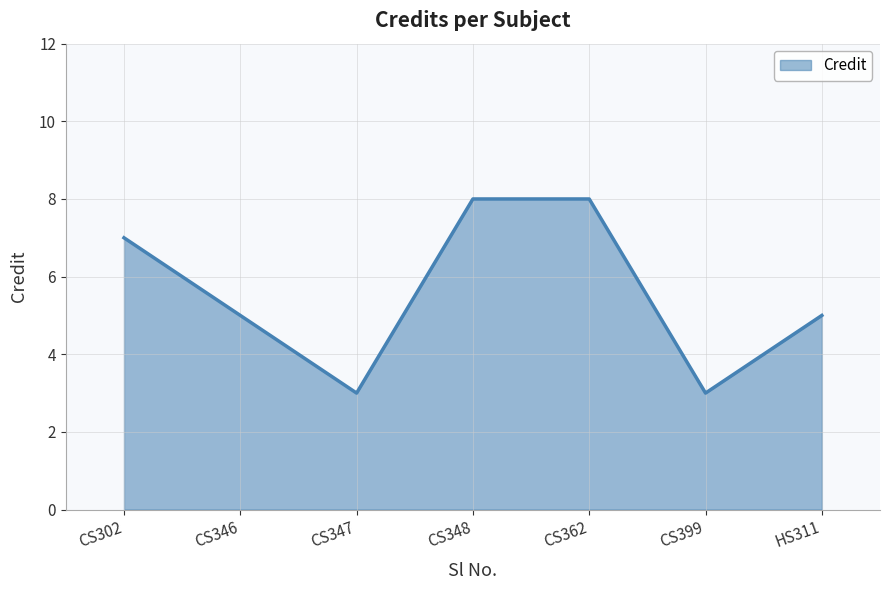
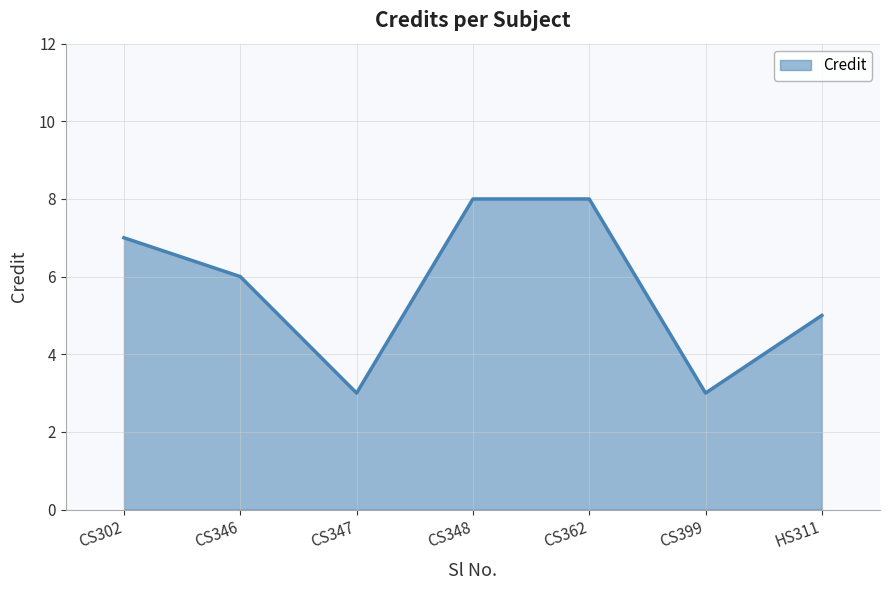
CS346: 5 -> 6
